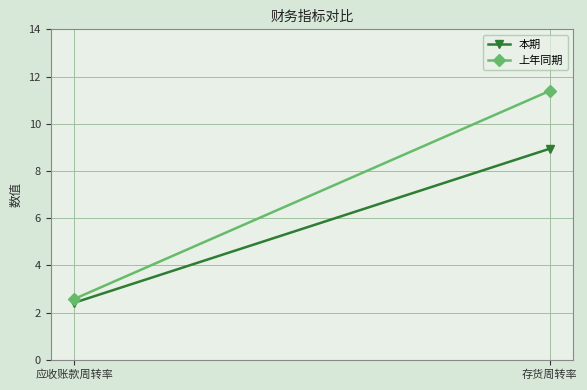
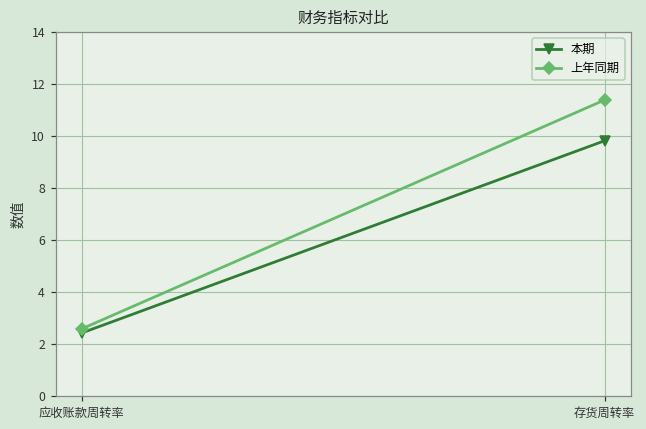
本期, 存货周转率: 8.9 -> 9.8
